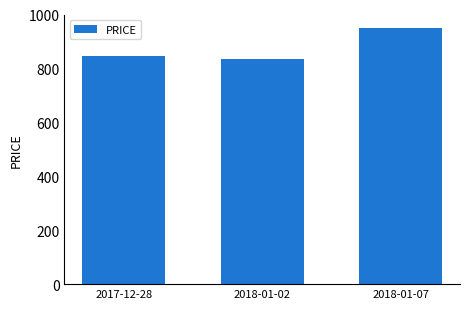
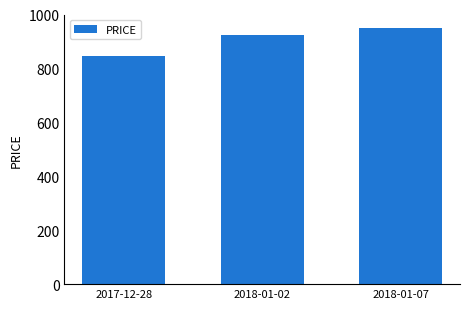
2018-01-02: 830 -> 920
